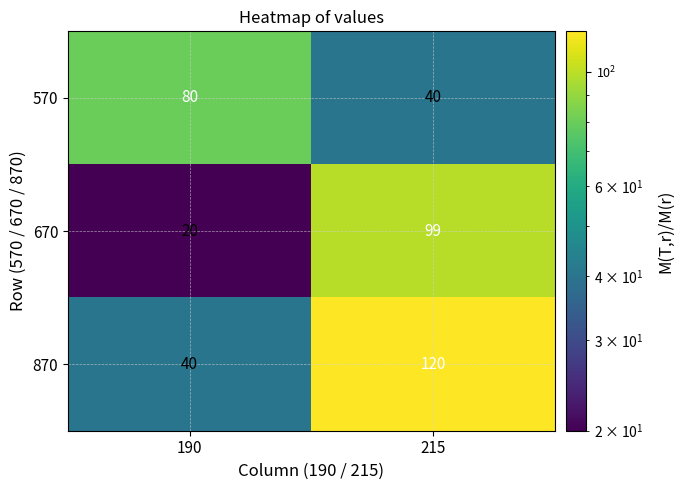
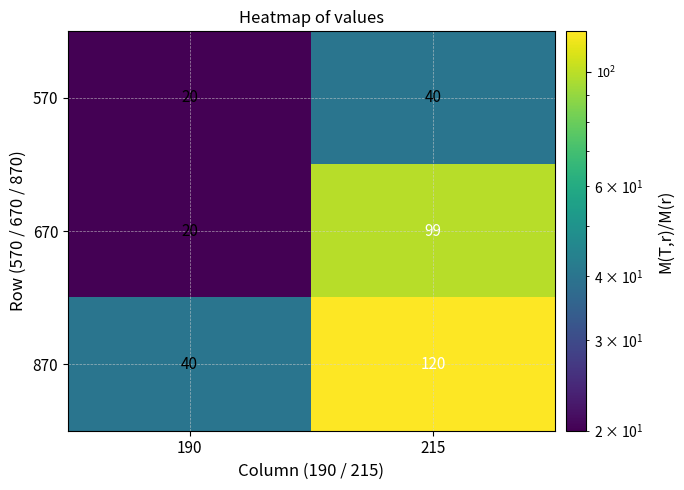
570, 190: 80 -> 20
